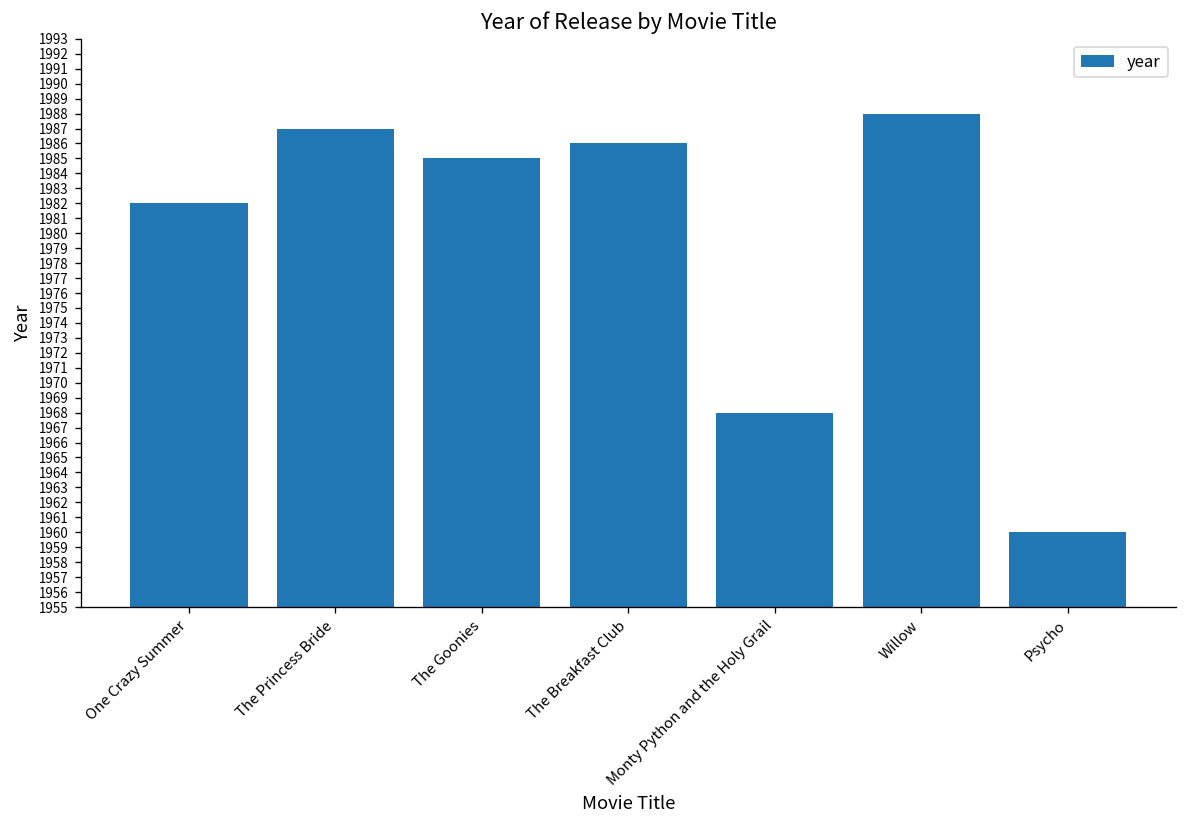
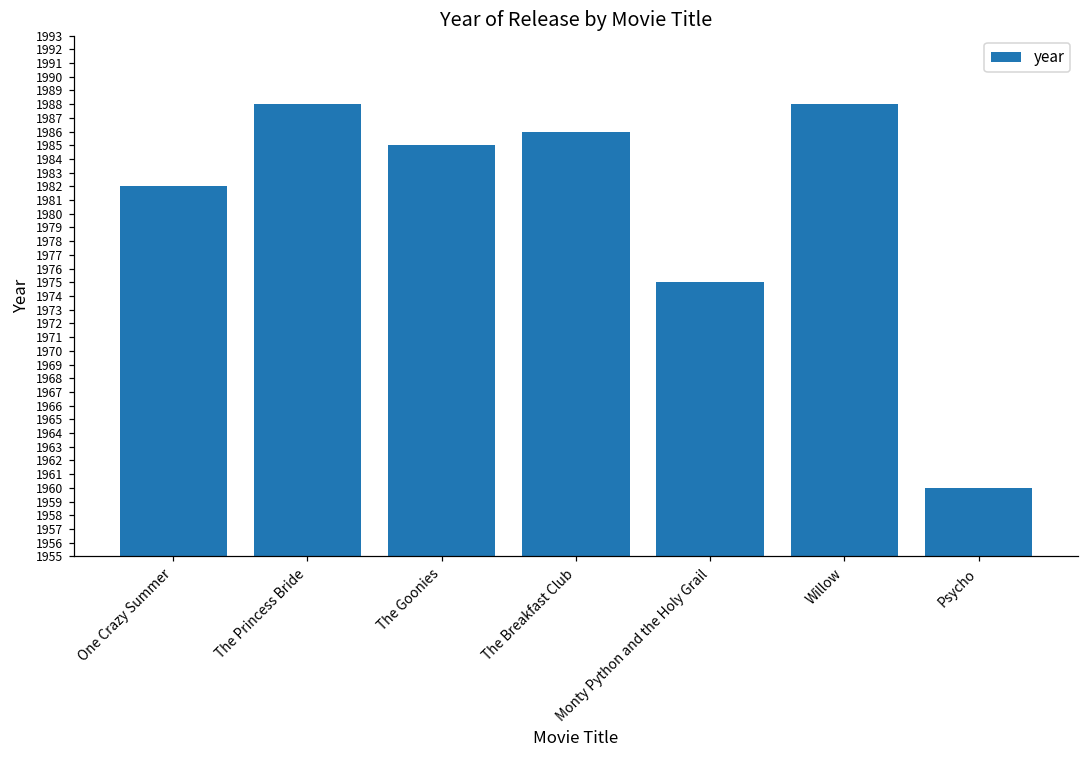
The Princess Bride: 1987 -> 1988
Monty Python and the Holy Grail: 1968 -> 1975
